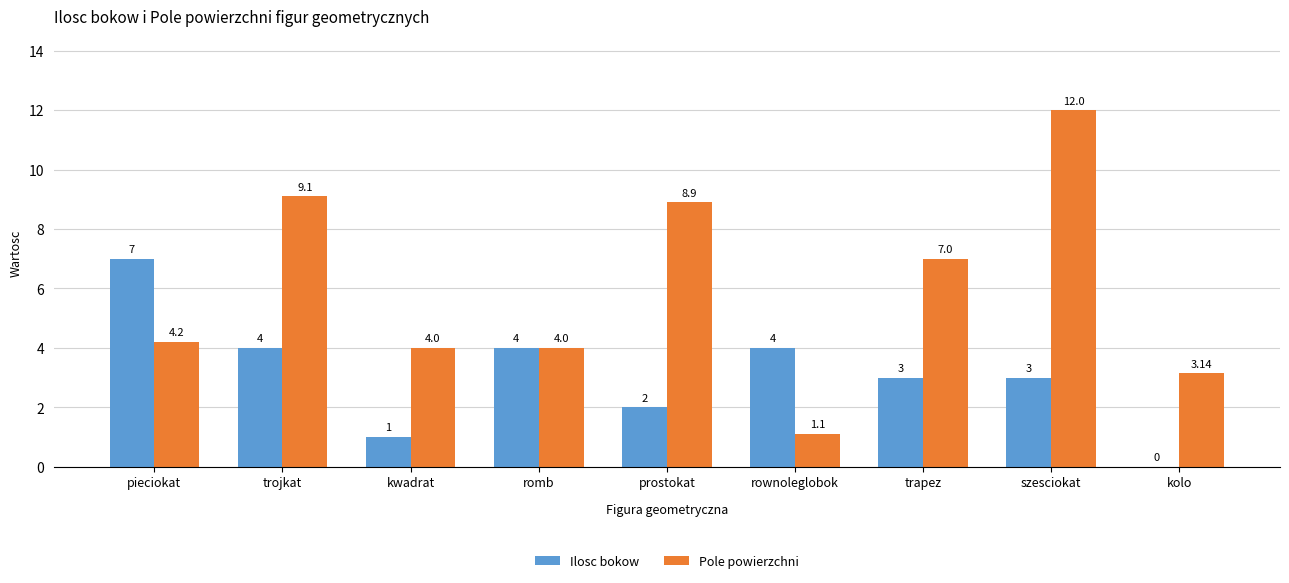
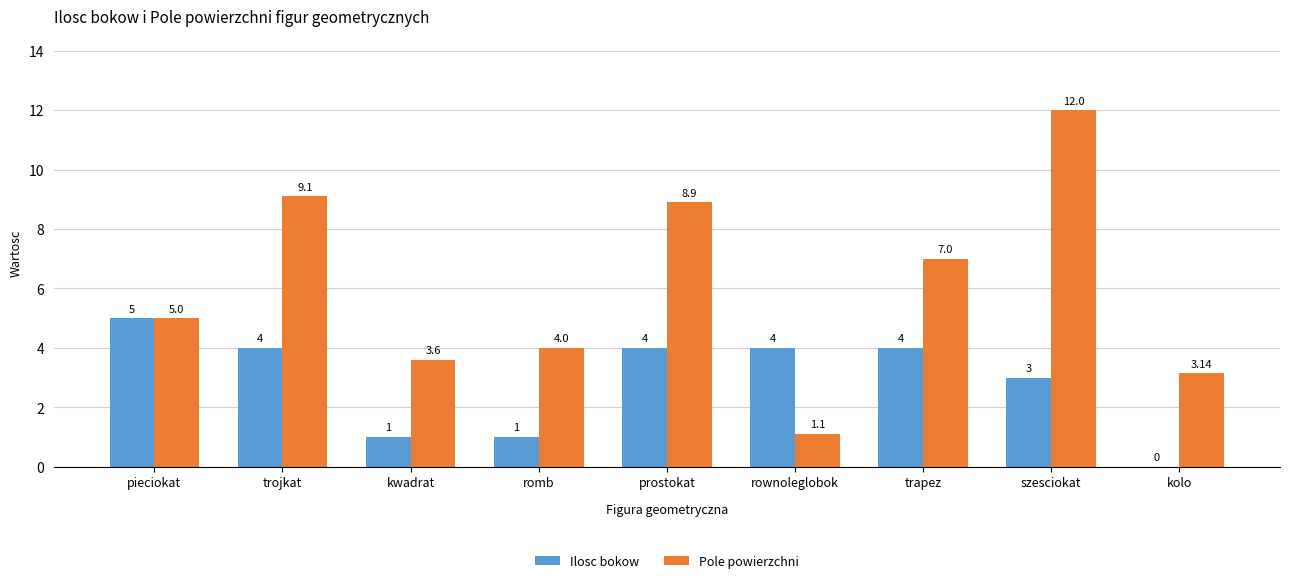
Ilosc bokow, pieciokat: 7 -> 5
Pole powierzchni, pieciokat: 4.2 -> 5.0
Pole powierzchni, kwadrat: 4.0 -> 3.6
Ilosc bokow, romb: 4 -> 1
Ilosc bokow, prostokat: 2 -> 4
Ilosc bokow, trapez: 3 -> 4
